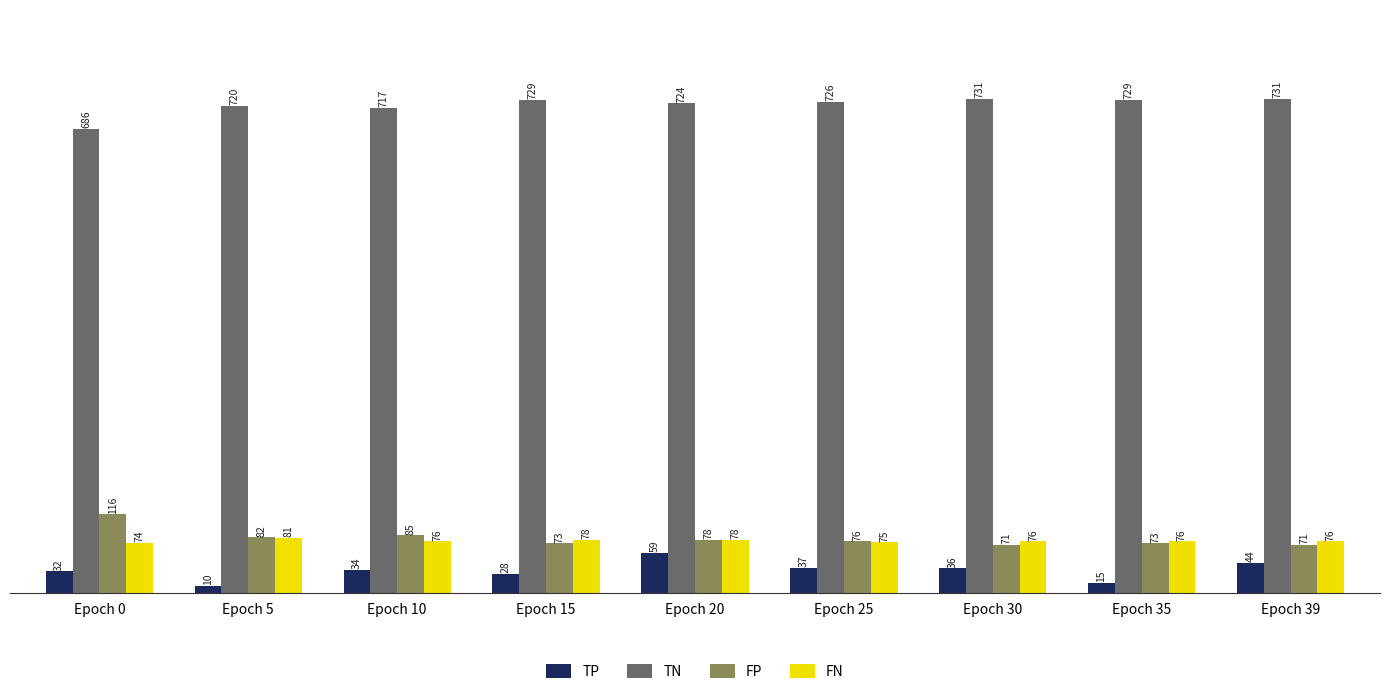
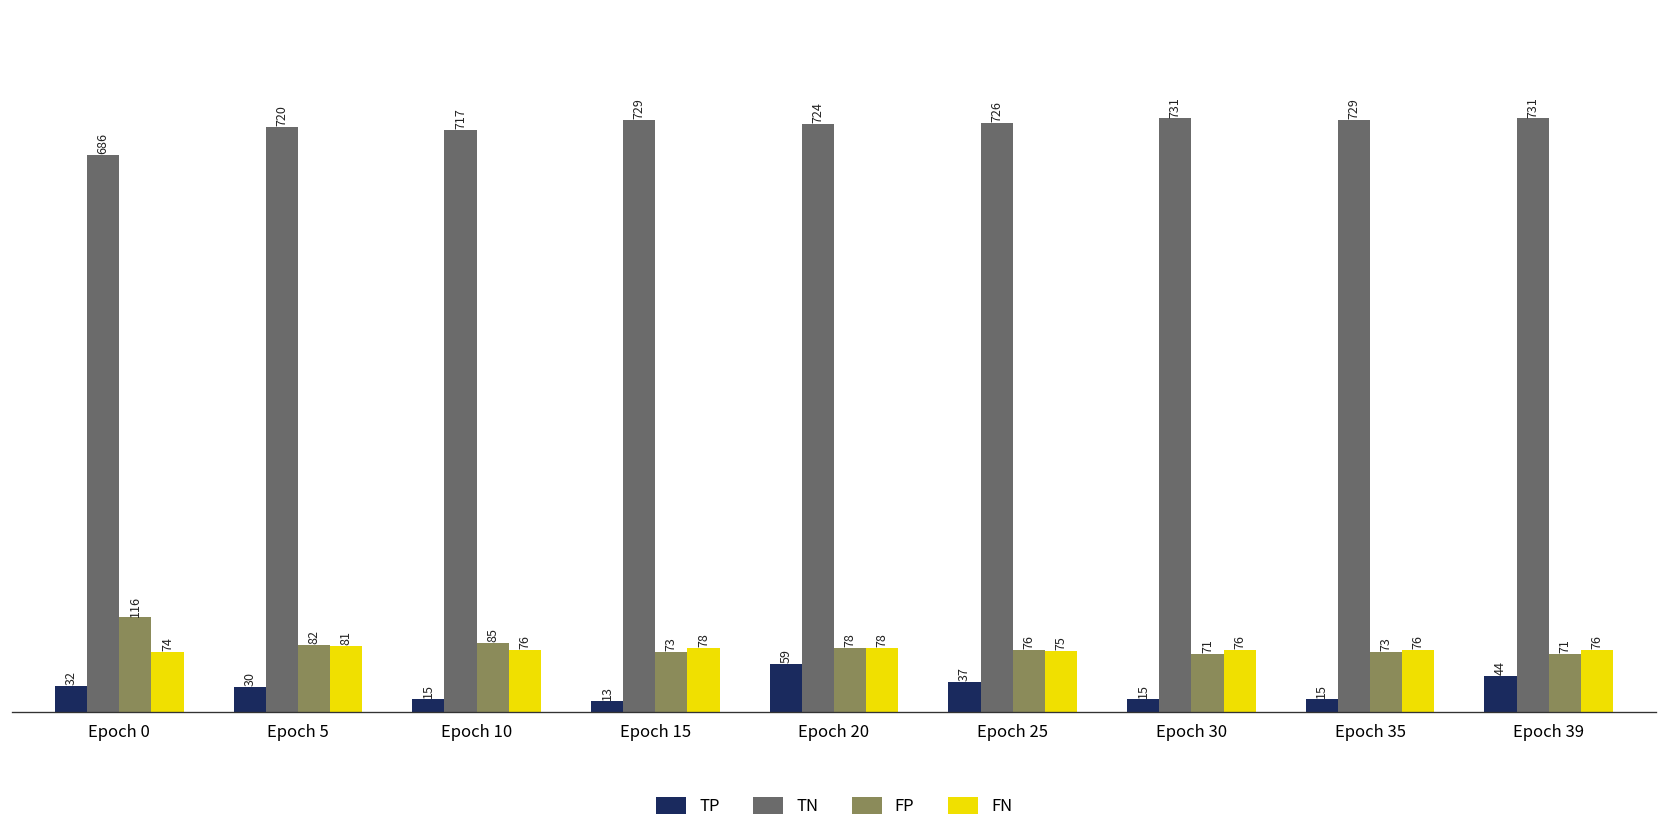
TP, Epoch 5: 10 -> 30
TP, Epoch 10: 34 -> 15
TP, Epoch 15: 28 -> 13
TP, Epoch 30: 36 -> 15
